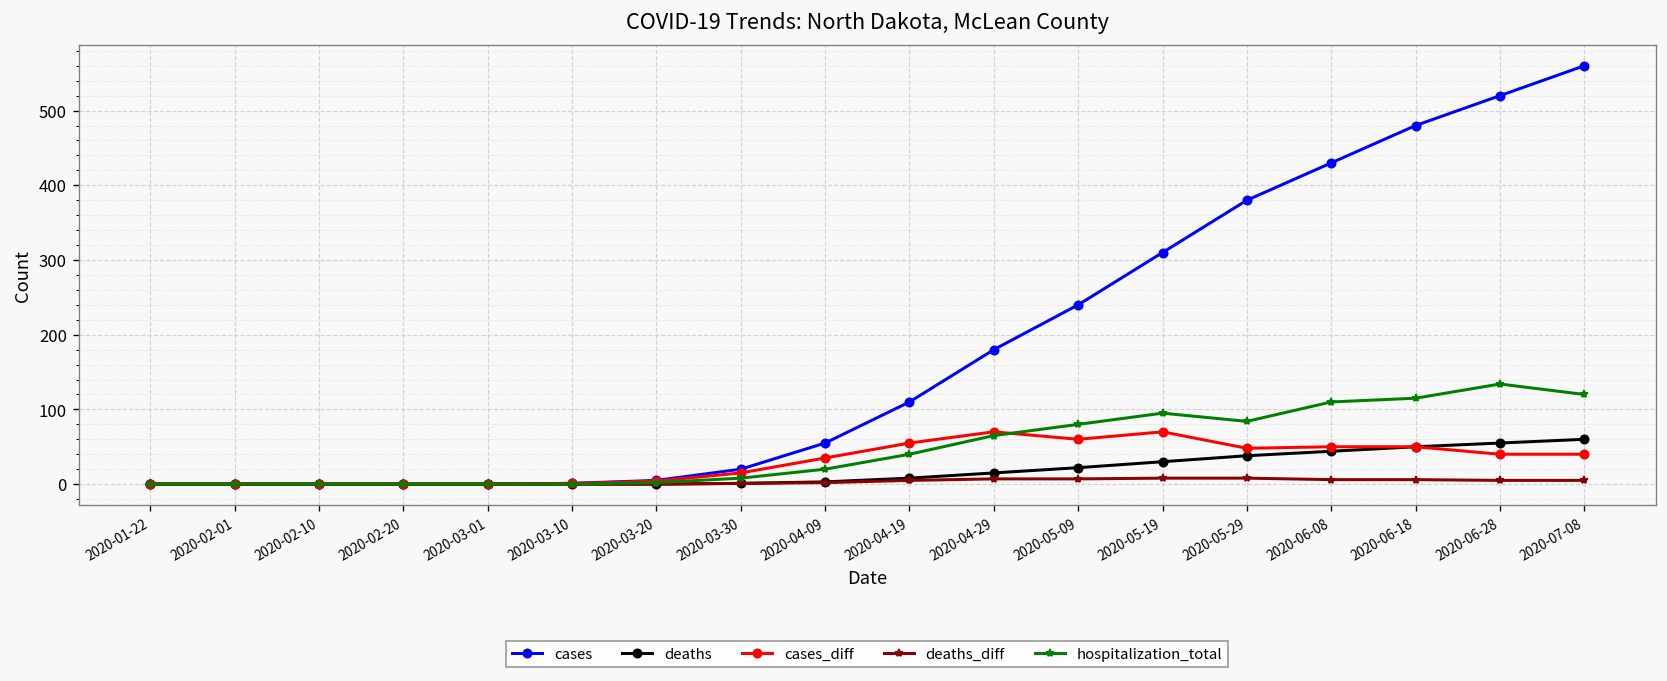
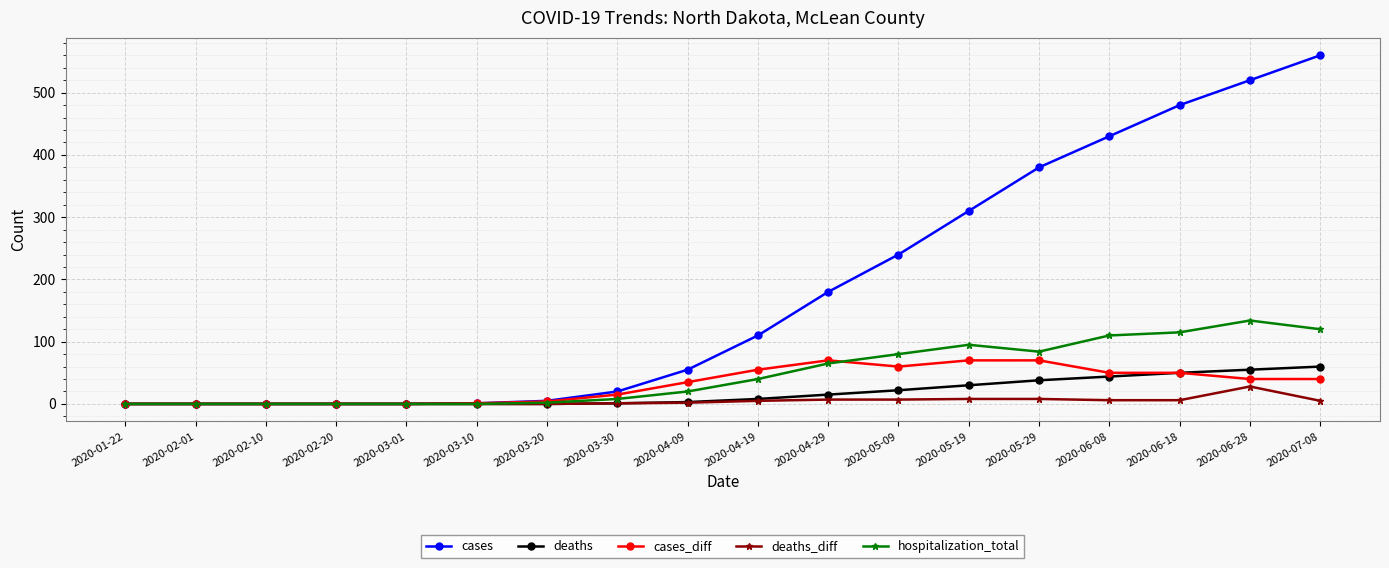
cases_diff, 2020-05-29: 50 -> 70
deaths_diff, 2020-06-28: 10 -> 30
